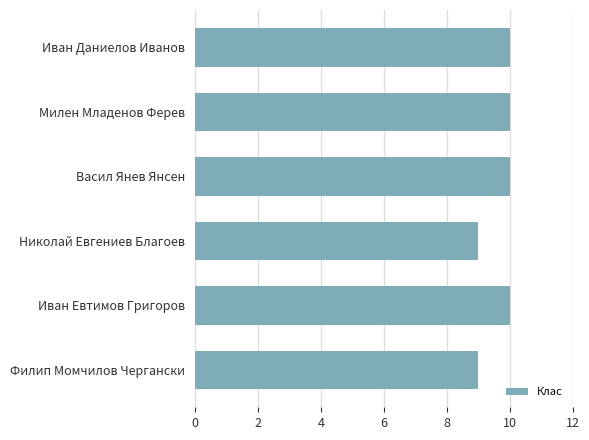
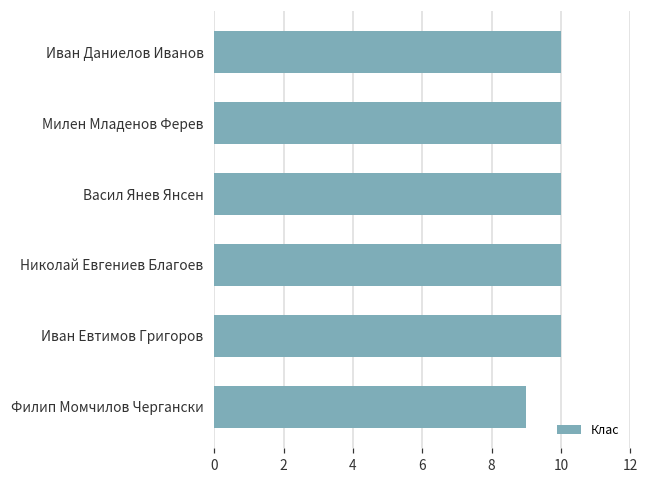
Николай Евгениев Благоев: 9 -> 10
